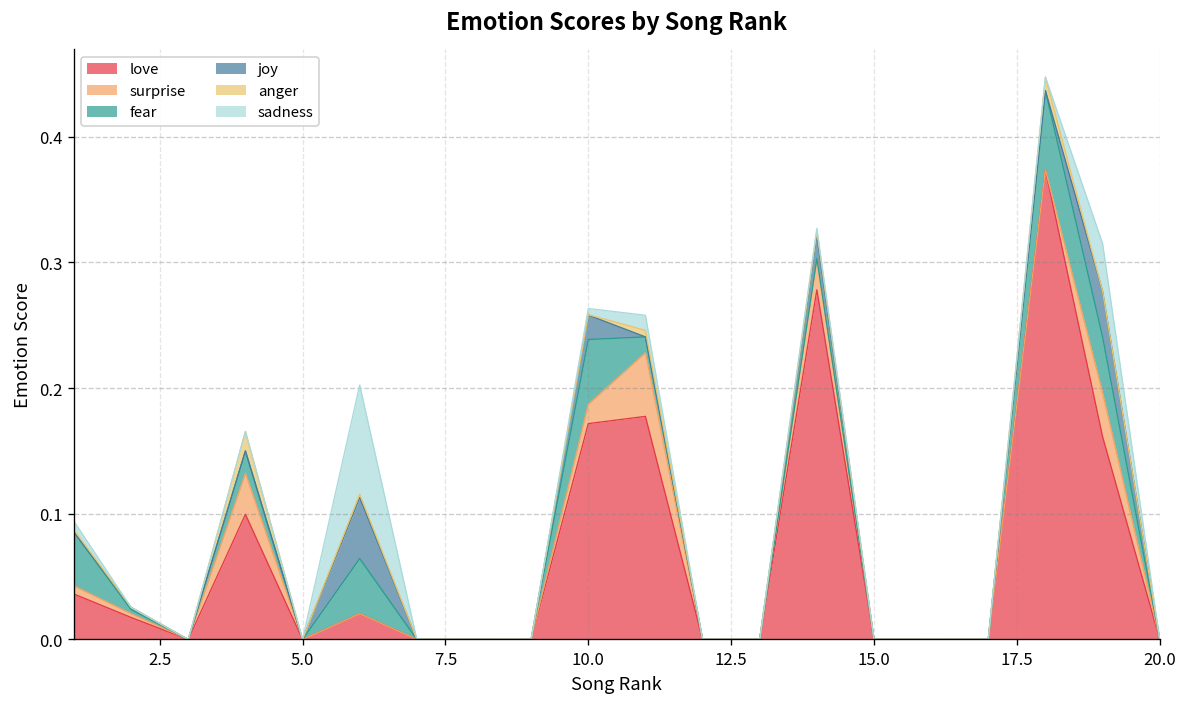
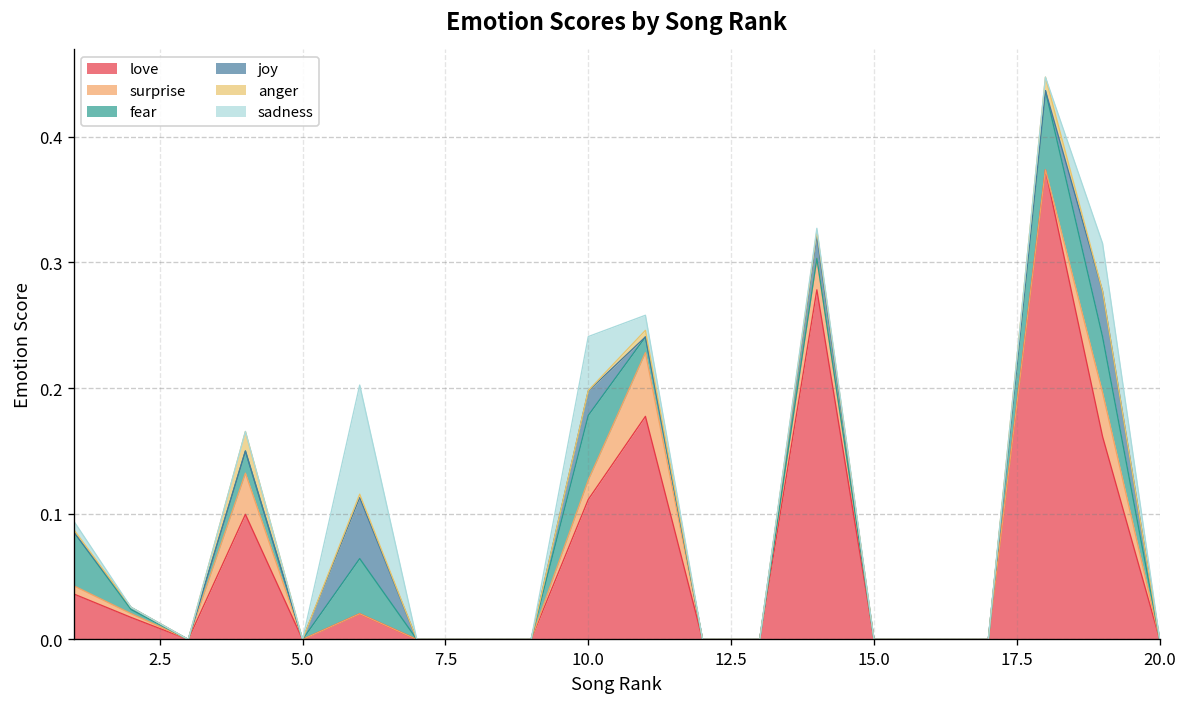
love, 10.0: 0.172 -> 0.111
sadness, 10.0: 0.005 -> 0.043
